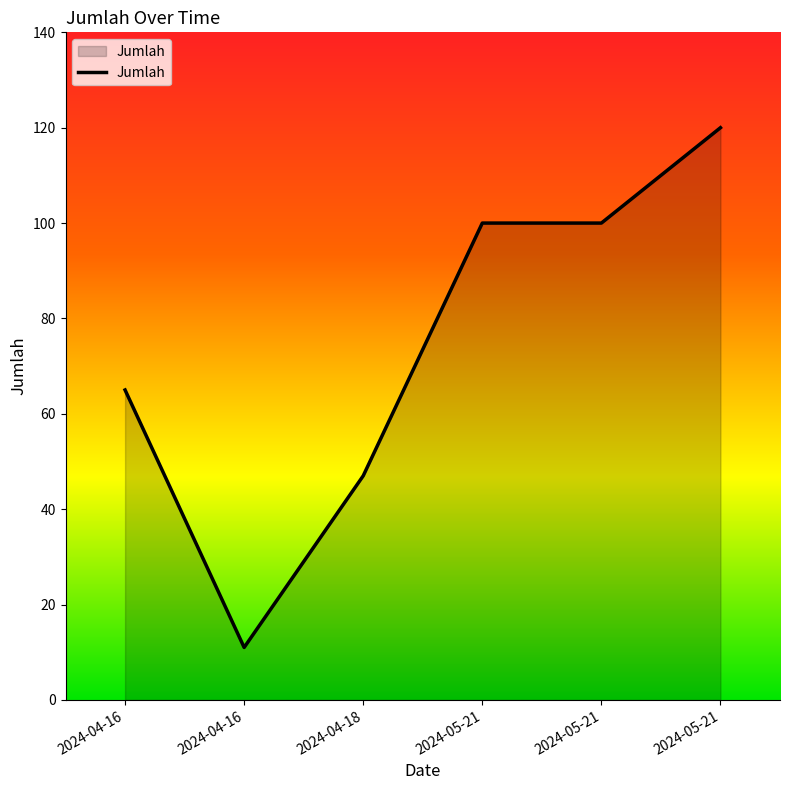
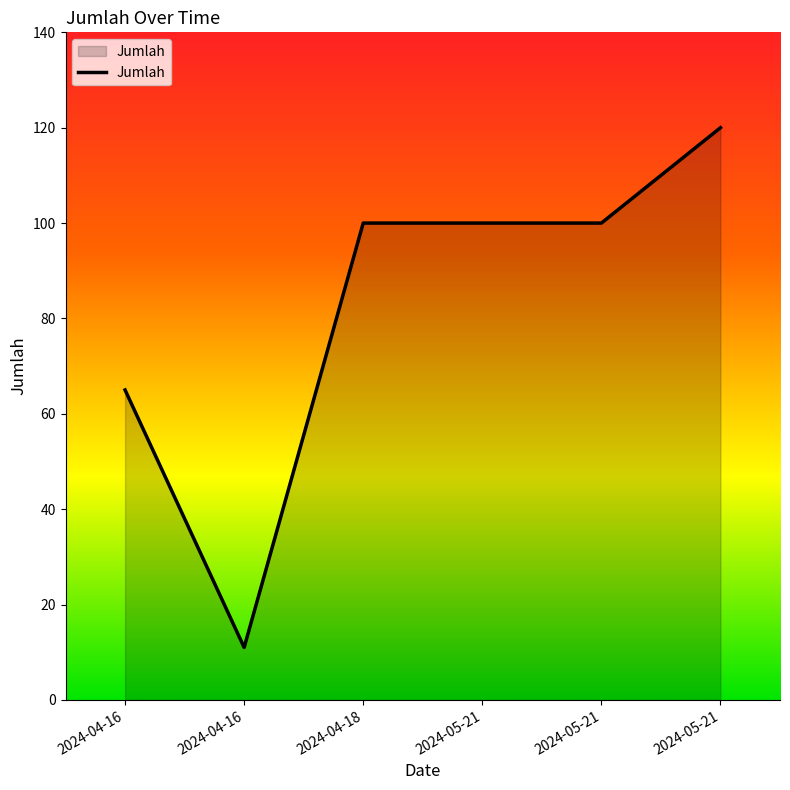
2024-04-18: 47 -> 100
